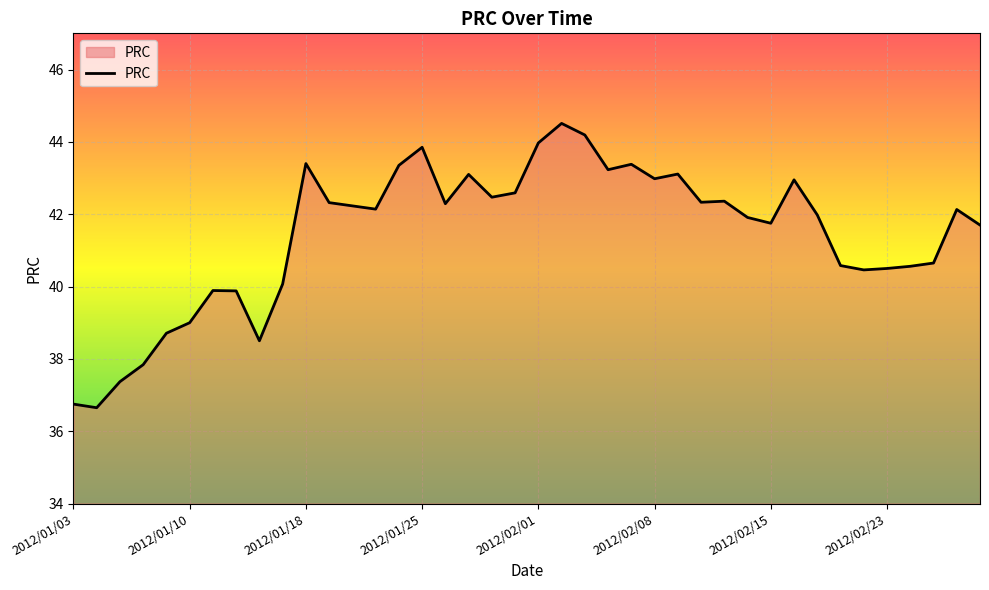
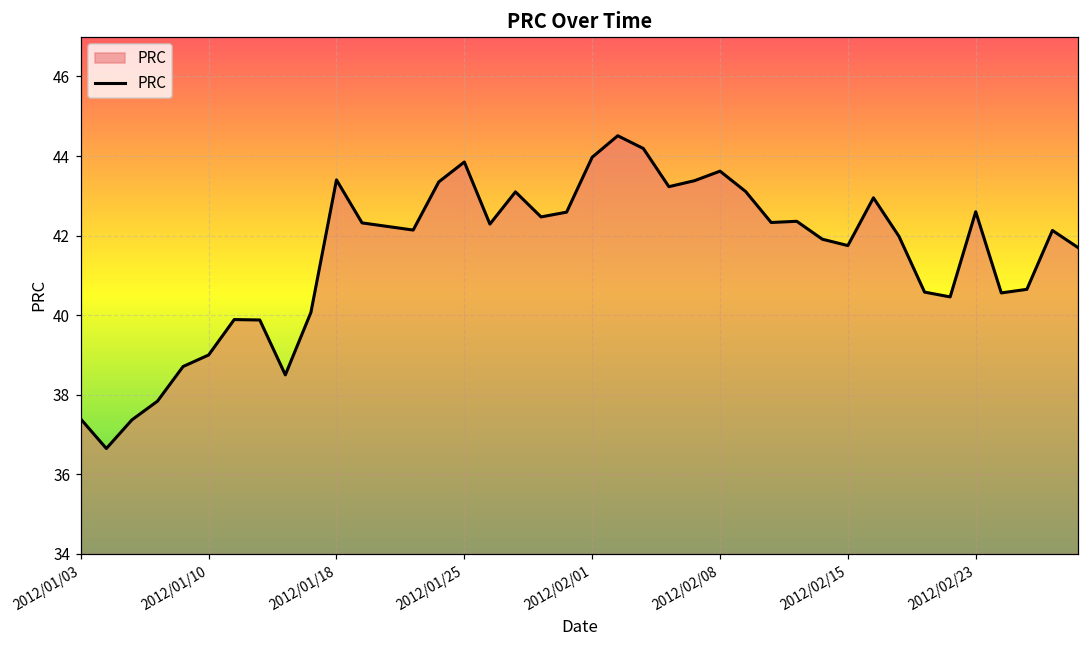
2012/01/03: 36.8 -> 37.4
2012/02/08: 43.0 -> 43.6
2012/02/23: 40.5 -> 42.6
